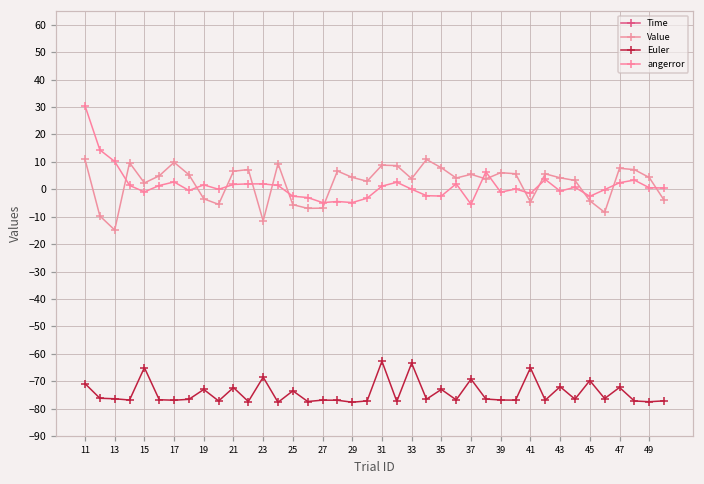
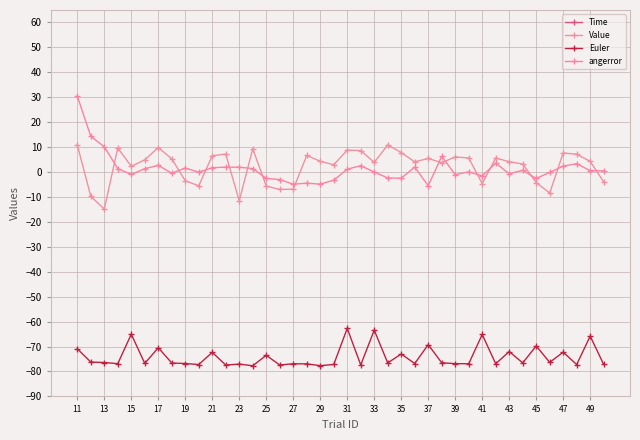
Euler, 17: -77 -> -70
Euler, 19: -73 -> -77
Euler, 23: -69 -> -77
Euler, 49: -77 -> -66
